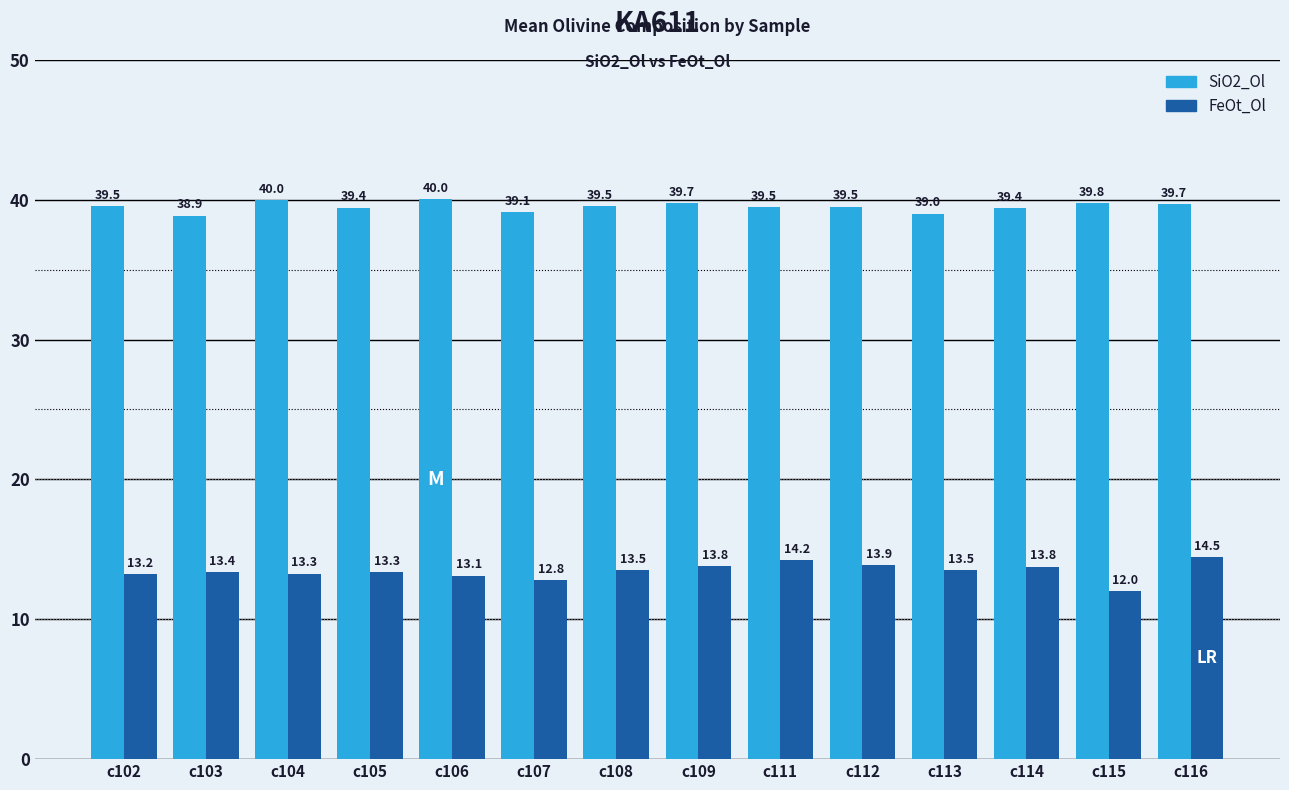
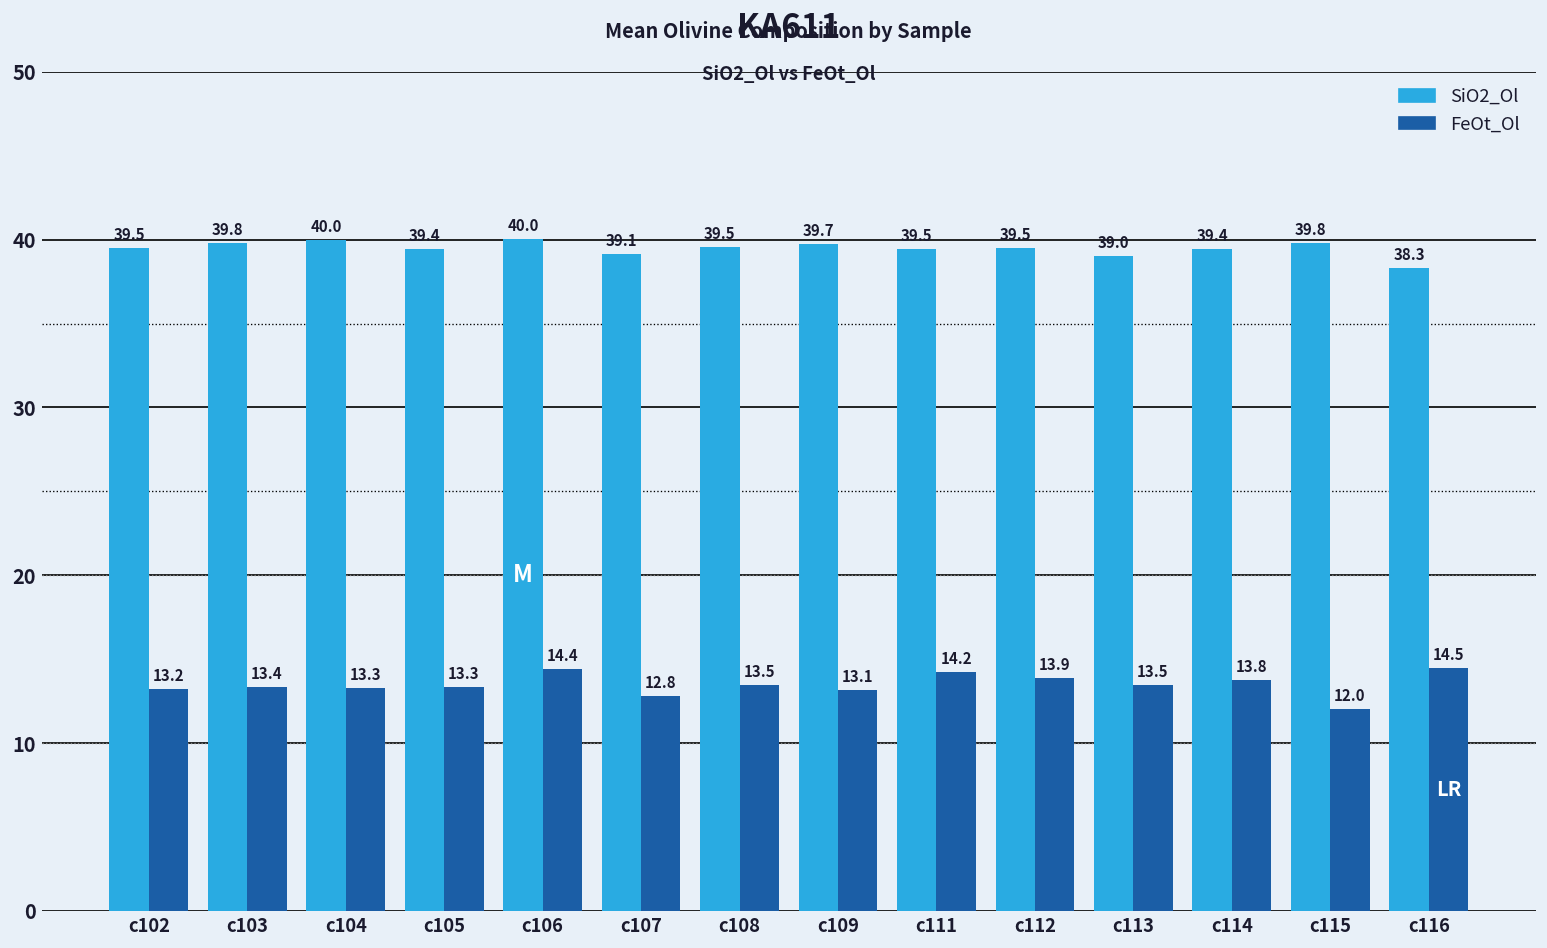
SiO2_Ol, c103: 38.9 -> 39.8
FeOt_Ol, c106: 13.1 -> 14.4
FeOt_Ol, c109: 13.8 -> 13.1
SiO2_Ol, c116: 39.7 -> 38.3
